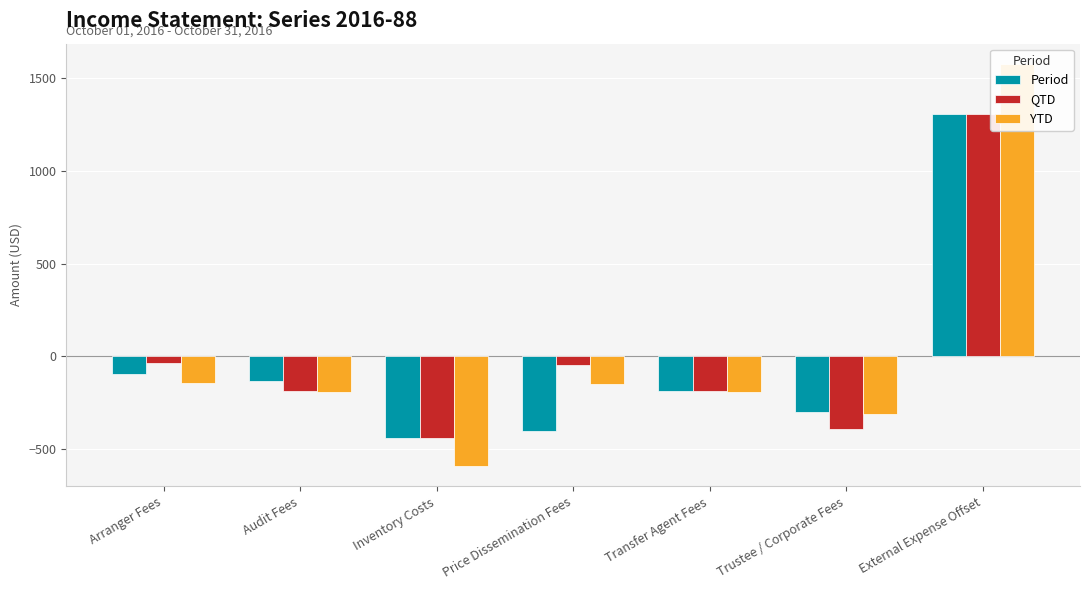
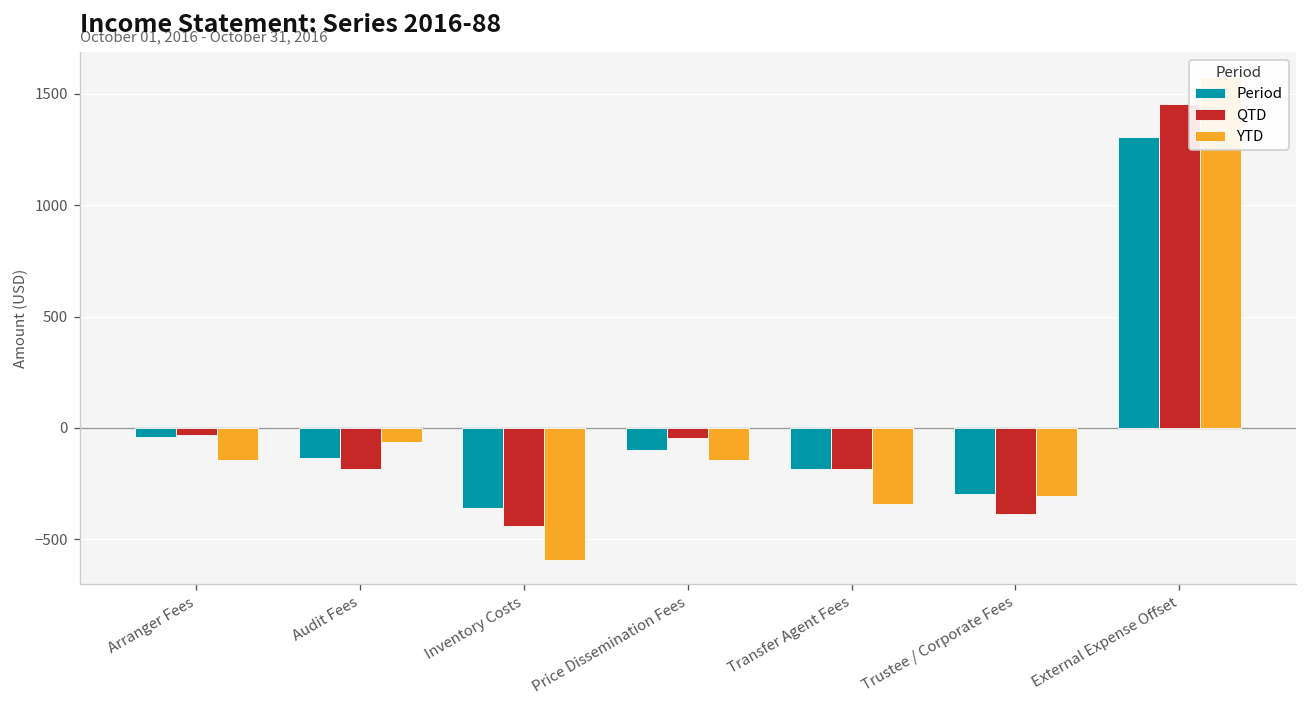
Period, Arranger Fees: -90 -> -40
YTD, Audit Fees: -190 -> -70
Period, Inventory Costs: -440 -> -360
Period, Price Dissemination Fees: -400 -> -100
YTD, Transfer Agent Fees: -190 -> -340
QTD, External Expense Offset: 1310 -> 1450
